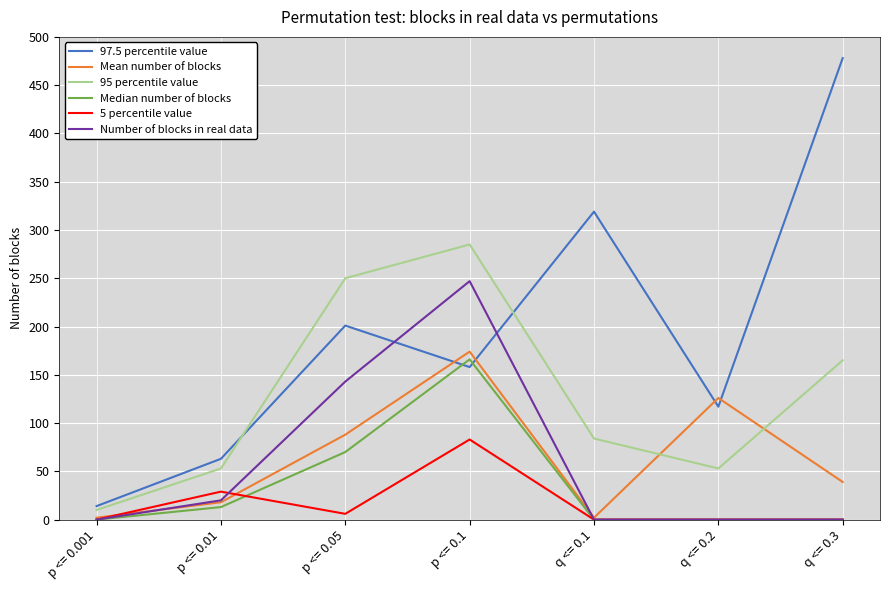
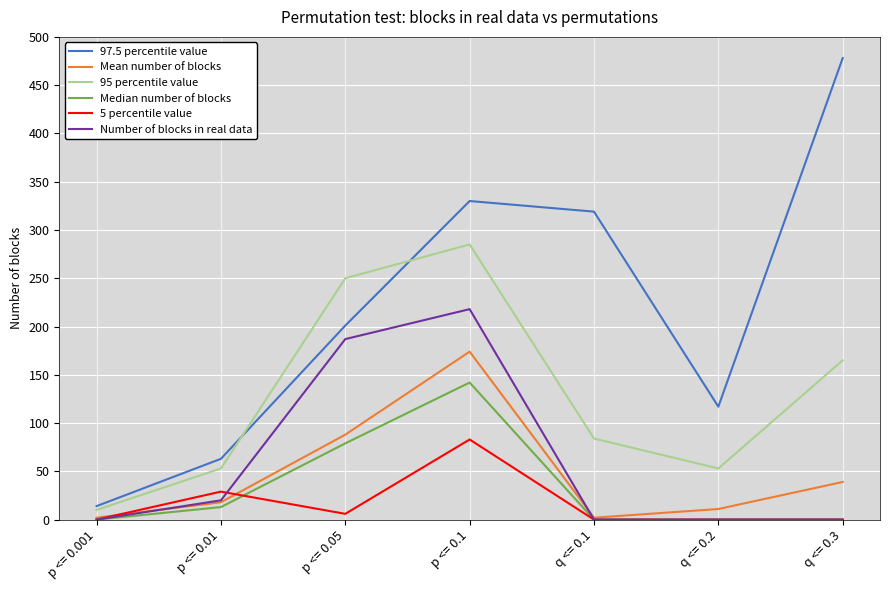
Median number of blocks, p <= 0.05: 70 -> 80
Number of blocks in real data, p <= 0.05: 140 -> 190
97.5 percentile value, p <= 0.1: 160 -> 330
Median number of blocks, p <= 0.1: 170 -> 140
Number of blocks in real data, p <= 0.1: 250 -> 220
Mean number of blocks, q <= 0.2: 130 -> 10
